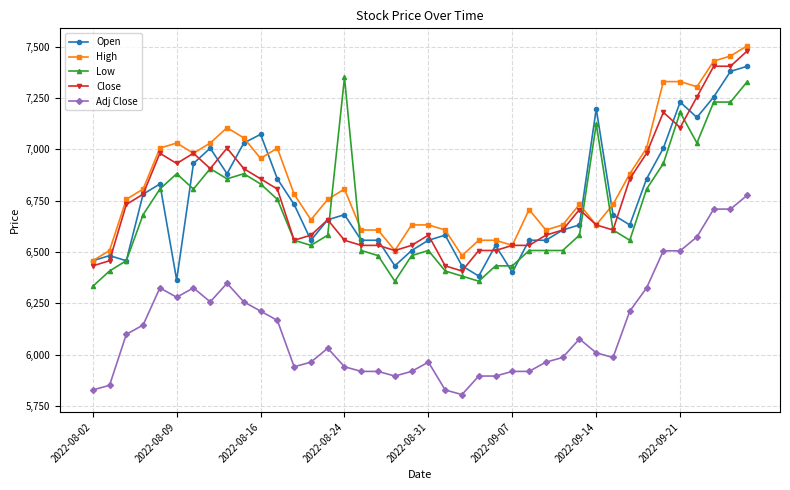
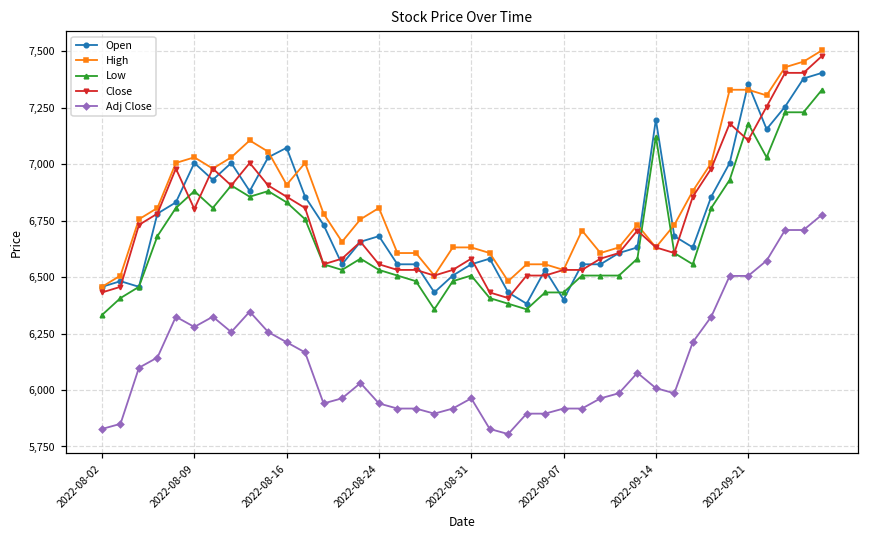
Open, 2022-08-09: 6,360 -> 7,010
Close, 2022-08-09: 6,930 -> 6,800
High, 2022-08-16: 6,960 -> 6,910
Low, 2022-08-24: 7,350 -> 6,530
Open, 2022-09-21: 7,230 -> 7,360
